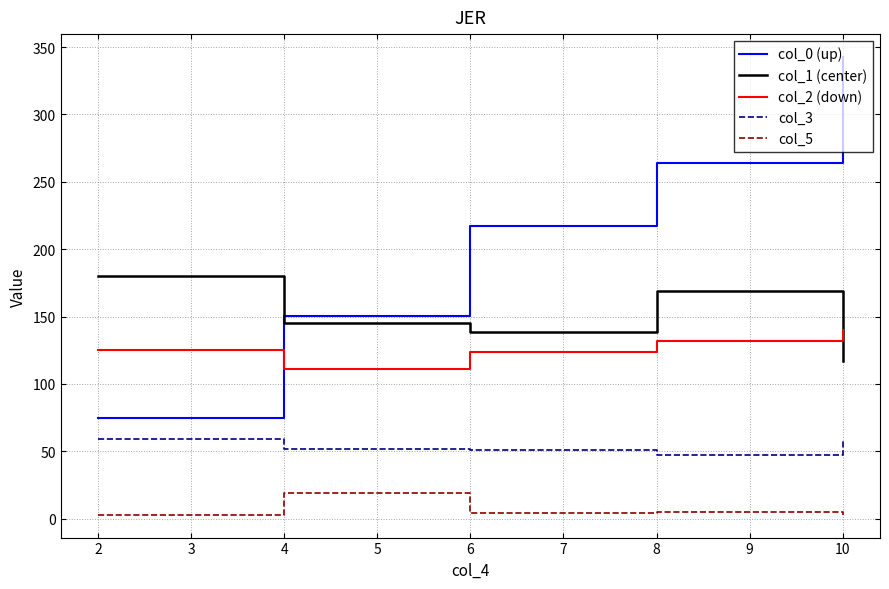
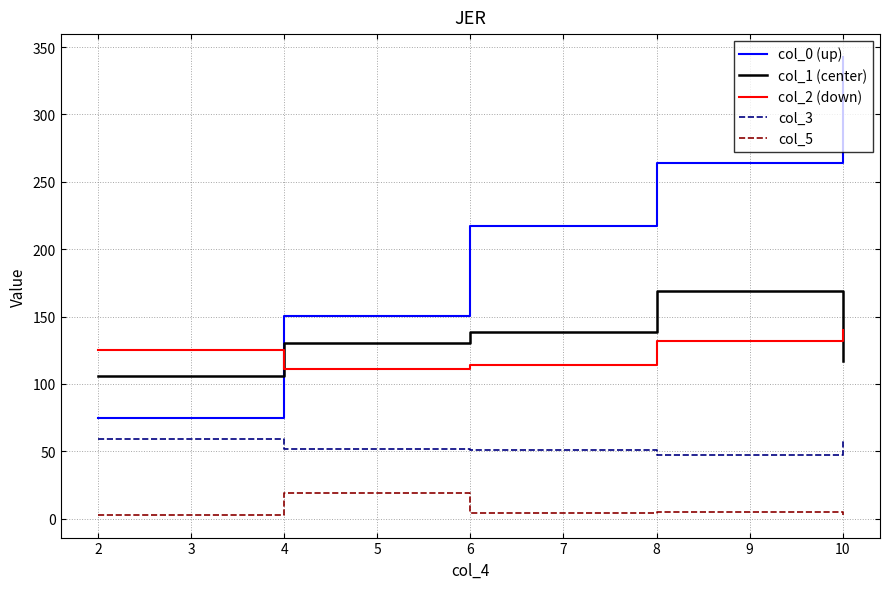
col_1 (center), 2: 180 -> 106
col_1 (center), 4: 145 -> 131
col_2 (down), 6: 124 -> 114
